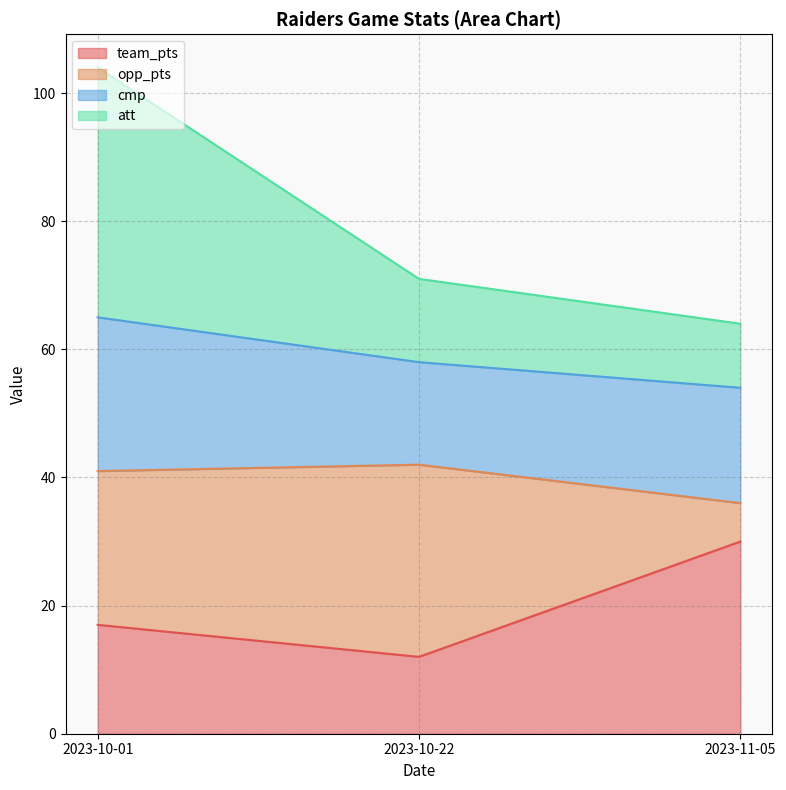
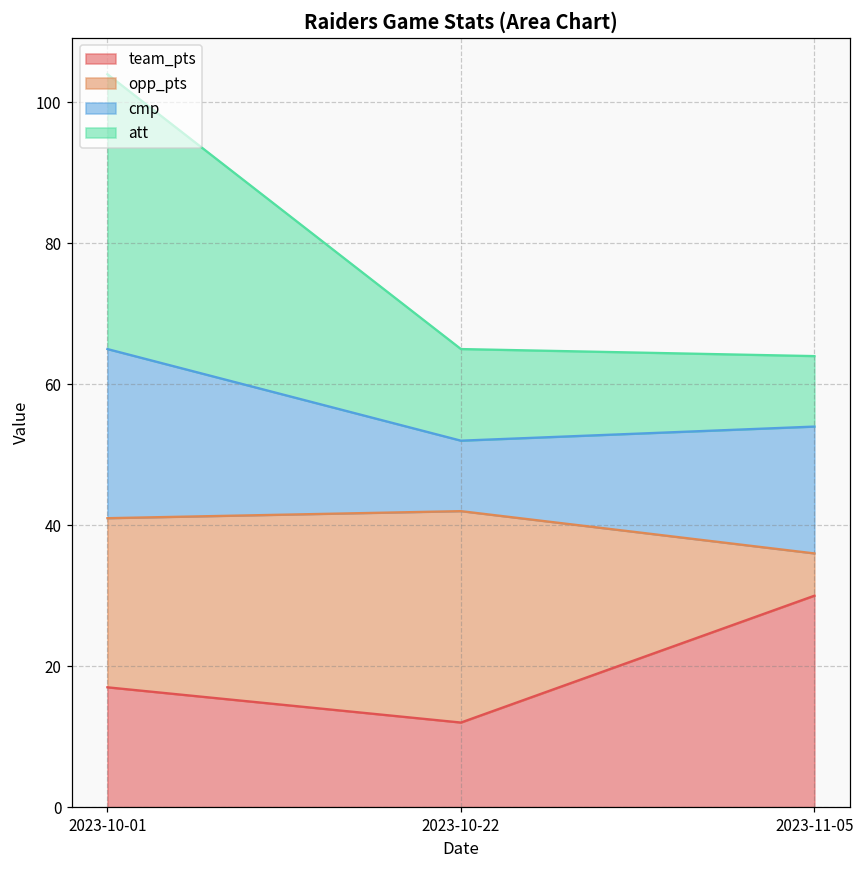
cmp, 2023-10-22: 16 -> 10
